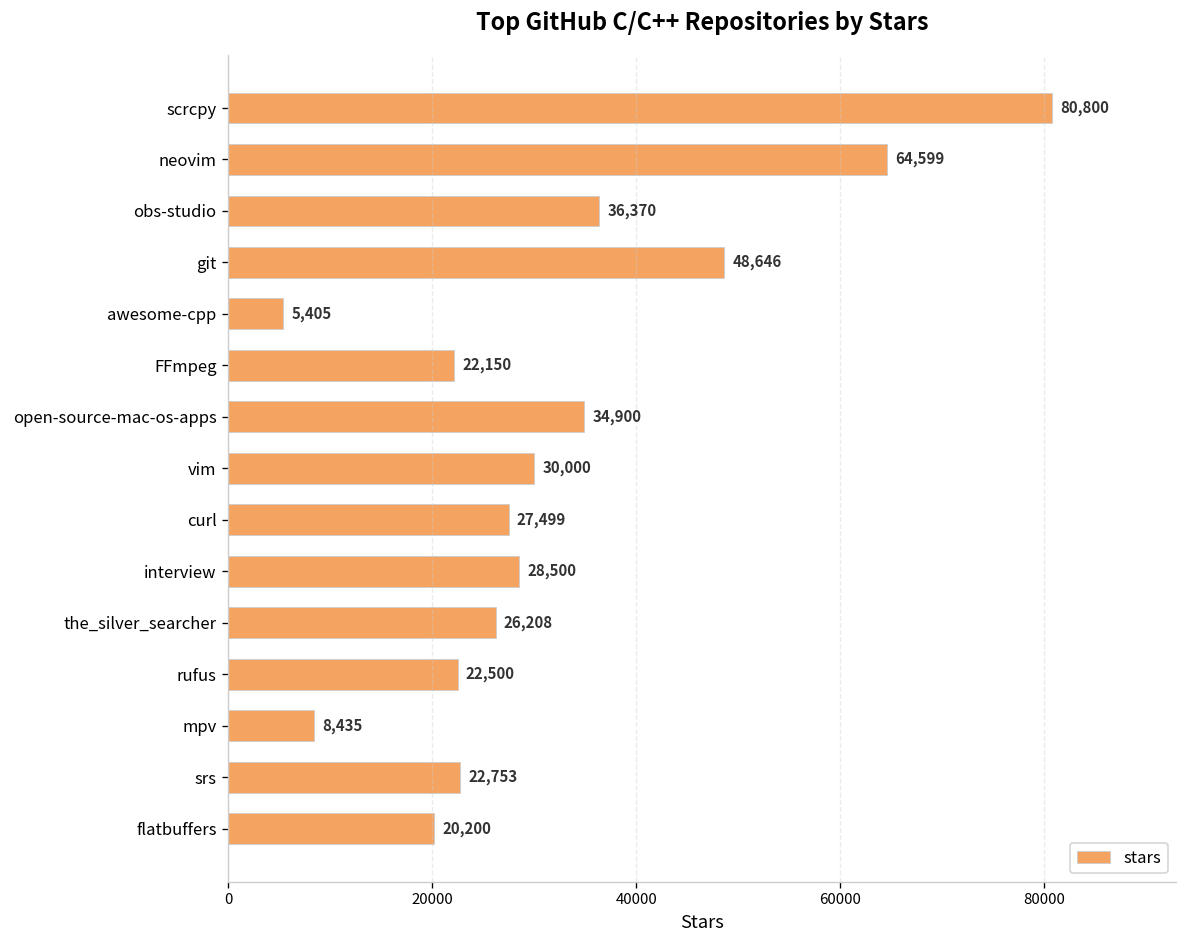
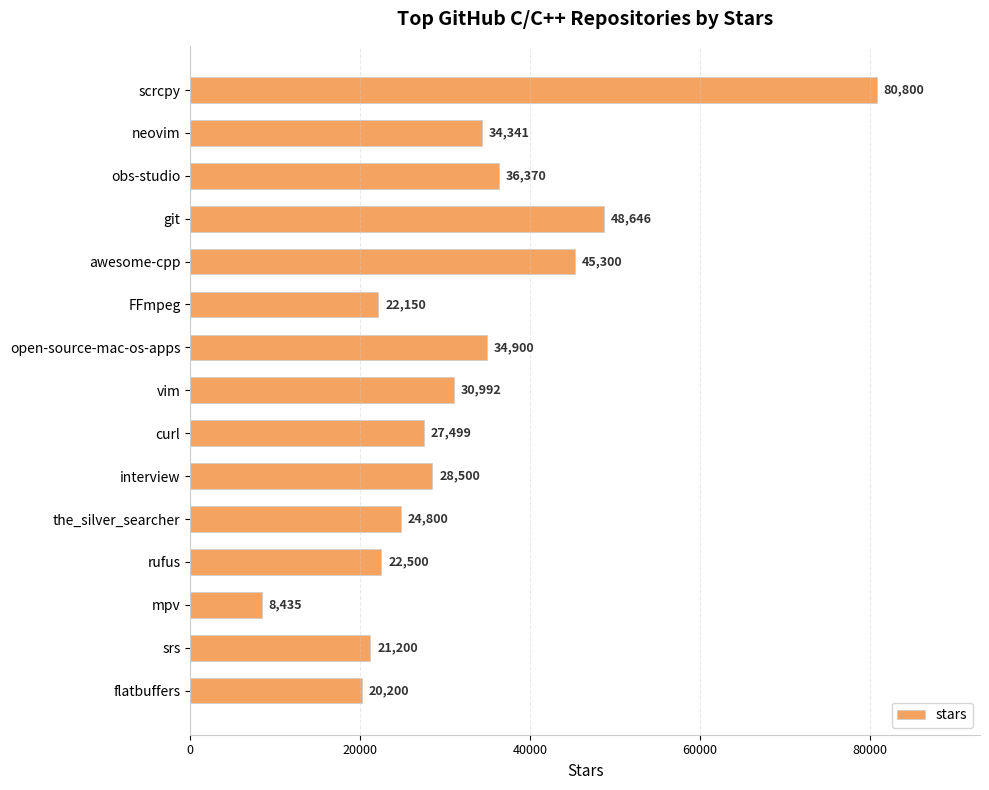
neovim: 64,599 -> 34,341
awesome-cpp: 5,405 -> 45,300
vim: 30,000 -> 30,992
the_silver_searcher: 26,208 -> 24,800
srs: 22,753 -> 21,200
